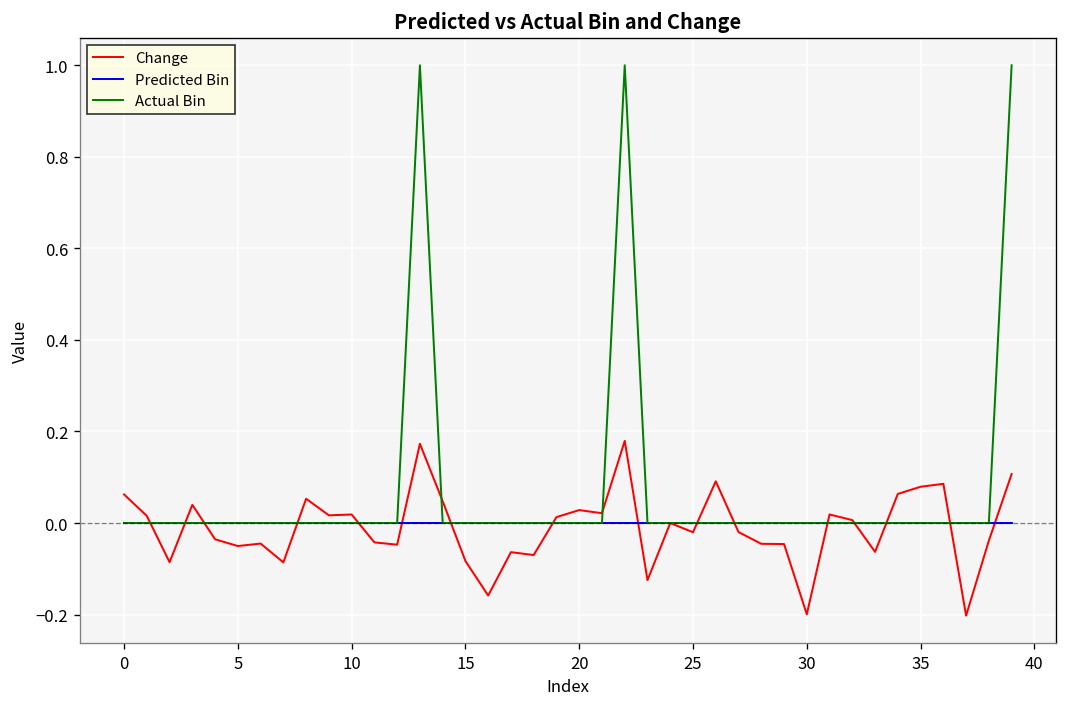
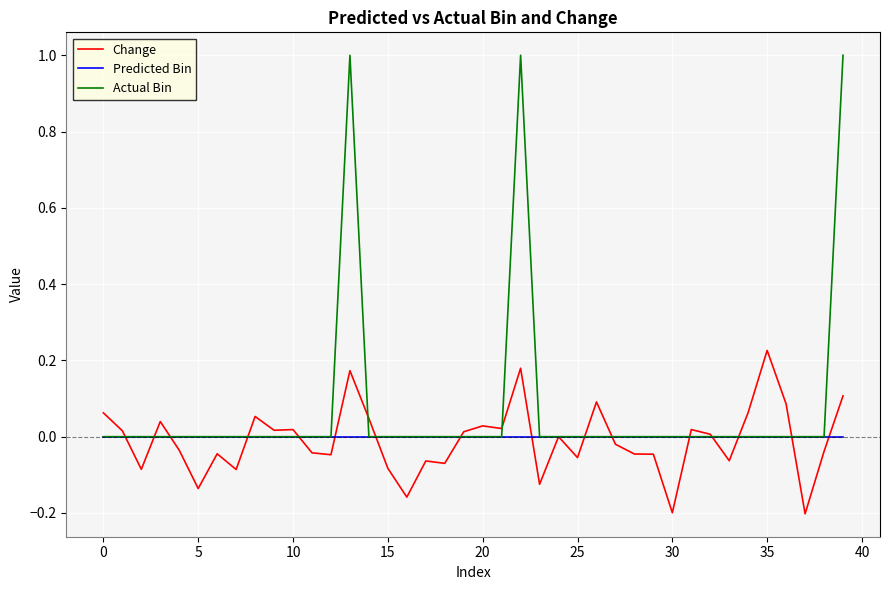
Change, 5: -0.05 -> -0.14
Change, 25: -0.02 -> -0.05
Change, 35: 0.08 -> 0.23
